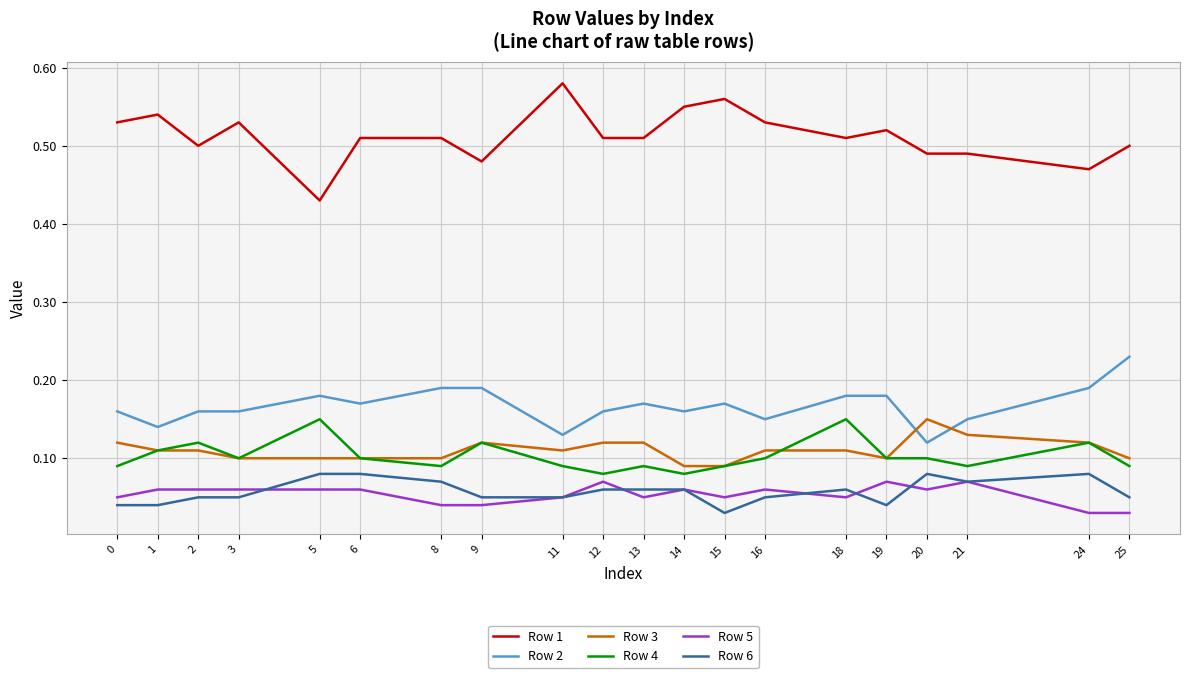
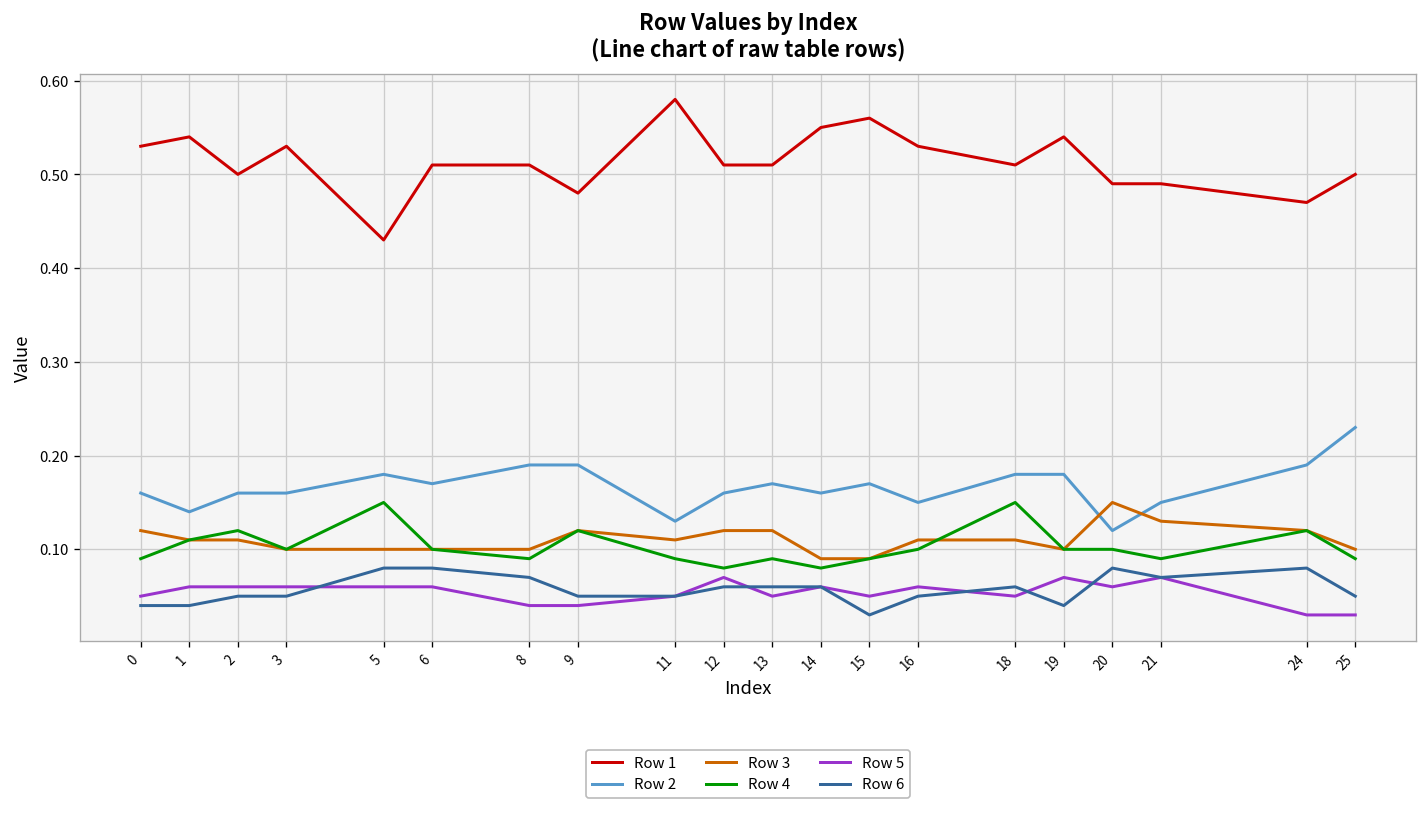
Row 1, 19: 0.52 -> 0.54
